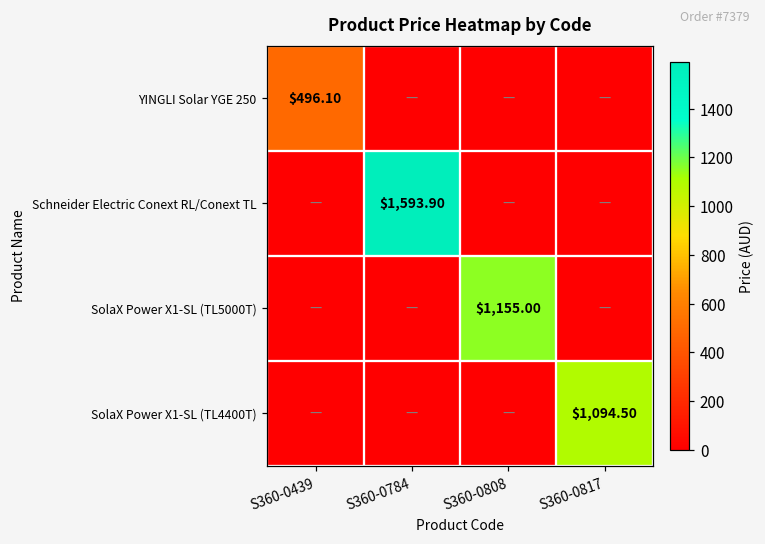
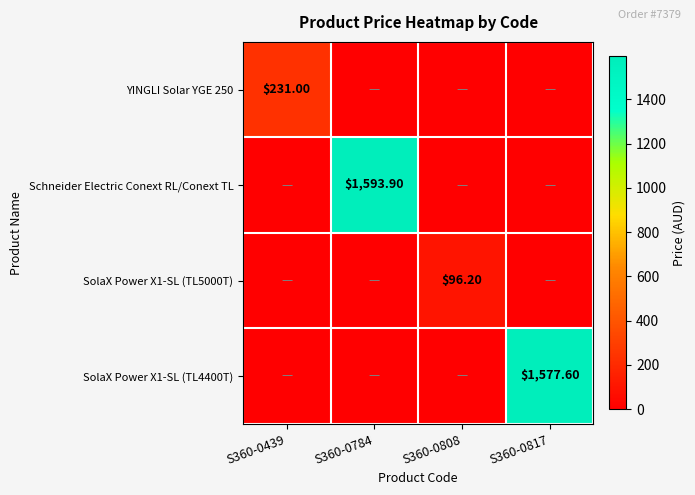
YINGLI Solar YGE 250, S360-0439: $496.10 -> $231.00
SolaX Power X1-SL (TL5000T), S360-0808: $1,155.00 -> $96.20
SolaX Power X1-SL (TL4400T), S360-0817: $1,094.50 -> $1,577.60
